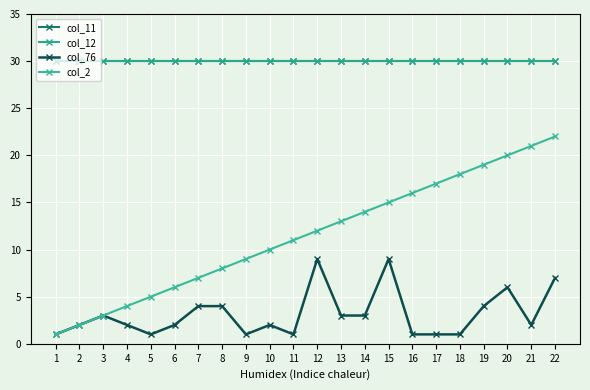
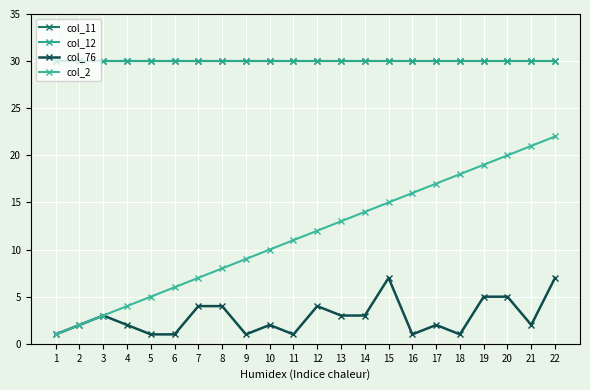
col_76, 6: 2 -> 1
col_76, 12: 9 -> 4
col_76, 15: 9 -> 7
col_76, 17: 1 -> 2
col_76, 19: 4 -> 5
col_76, 20: 6 -> 5
